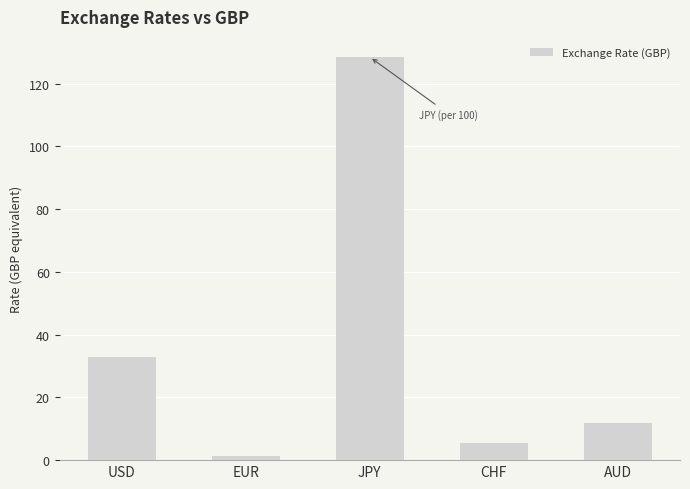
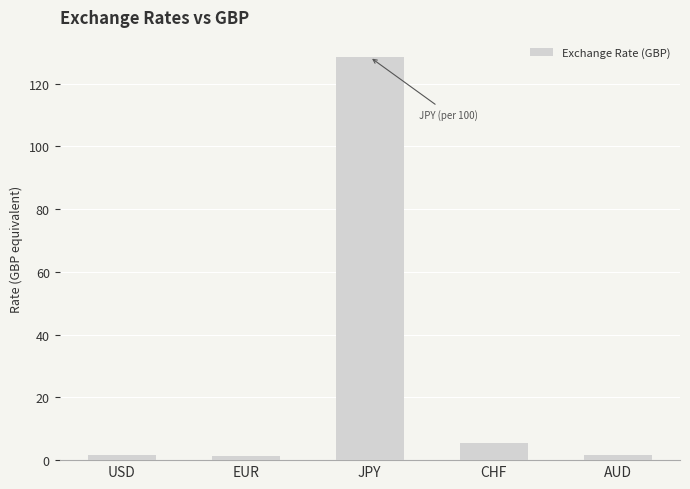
USD: 33 -> 2
AUD: 12 -> 1
